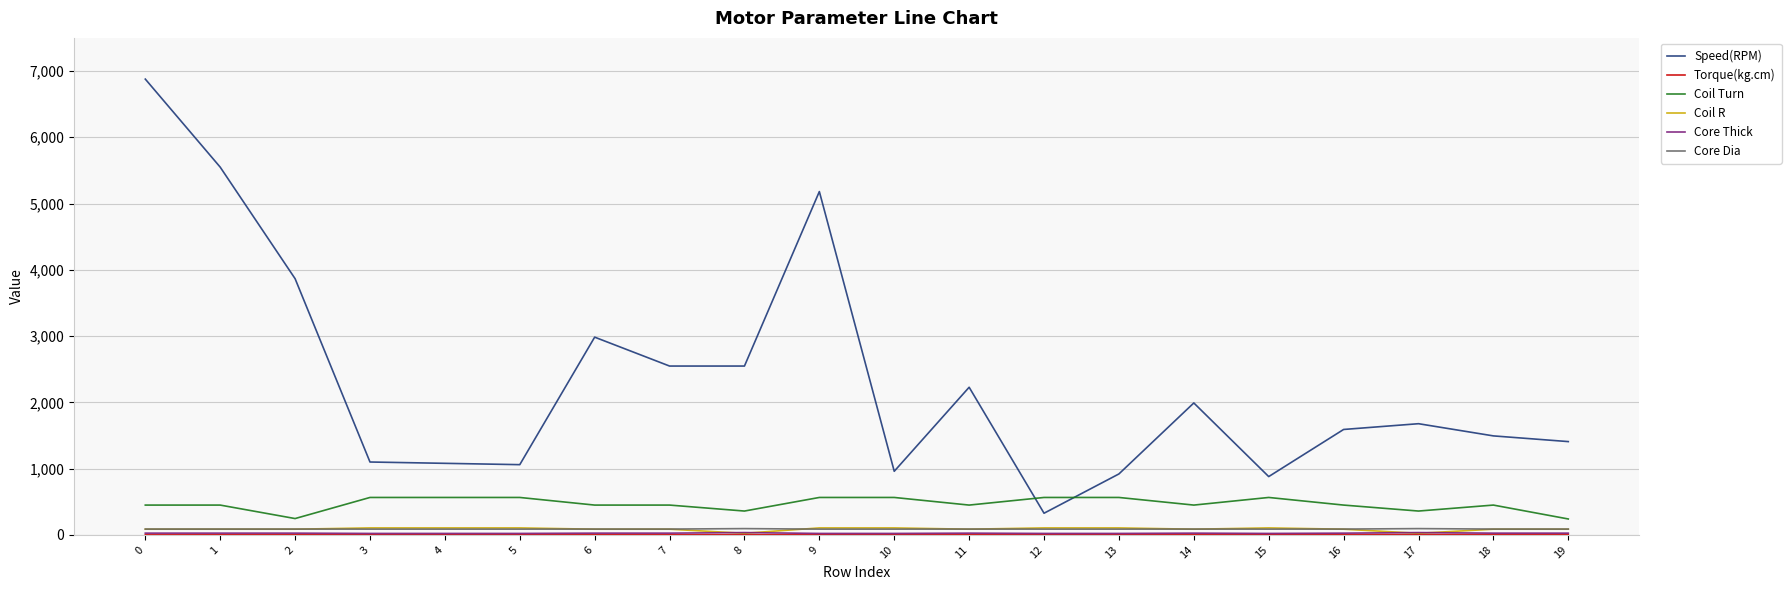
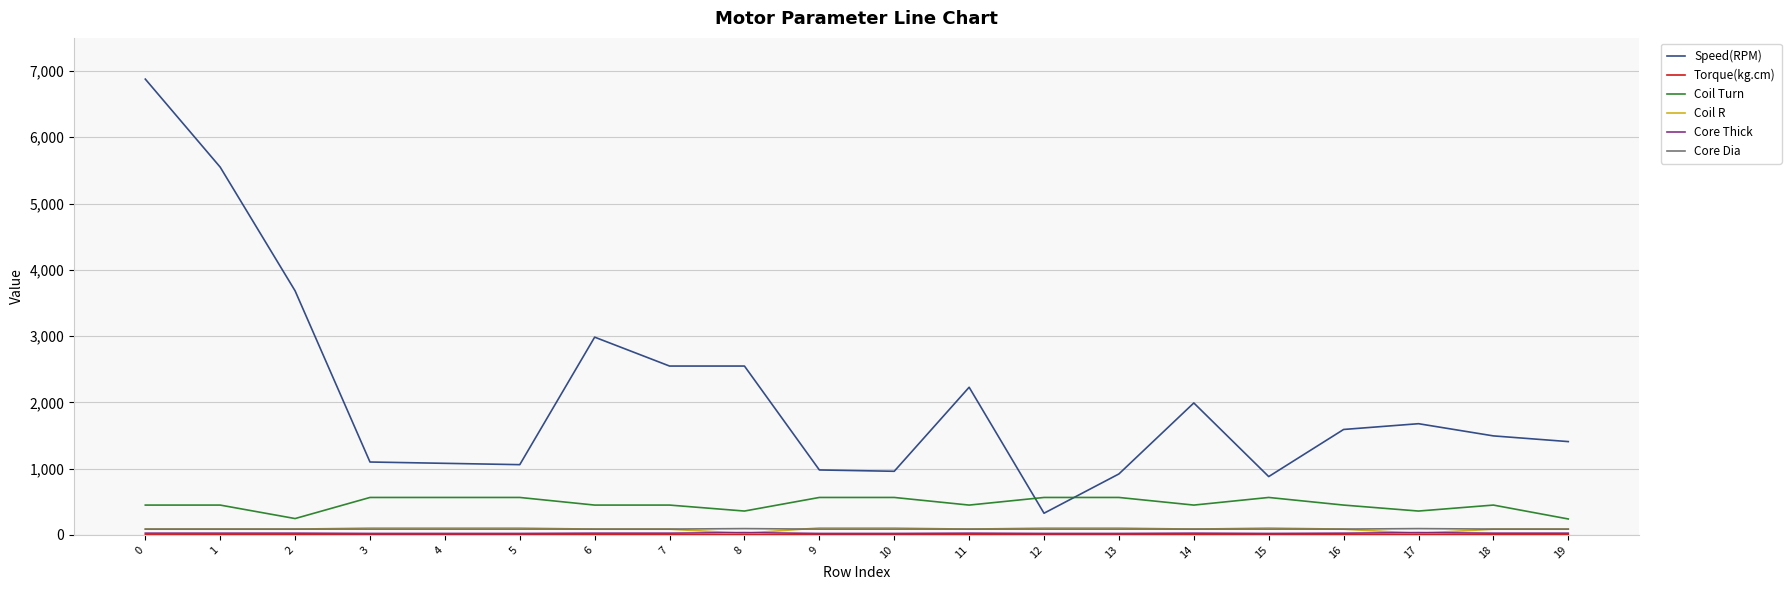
Speed(RPM), 2: 3,900 -> 3,700
Speed(RPM), 9: 5,200 -> 1,000
